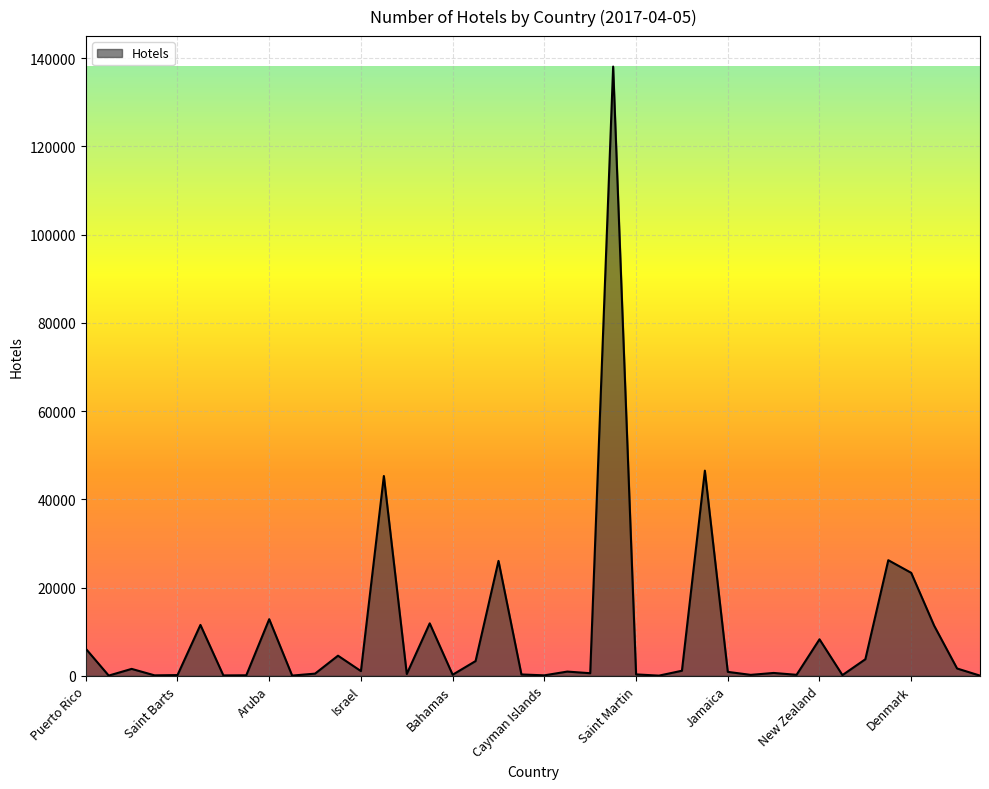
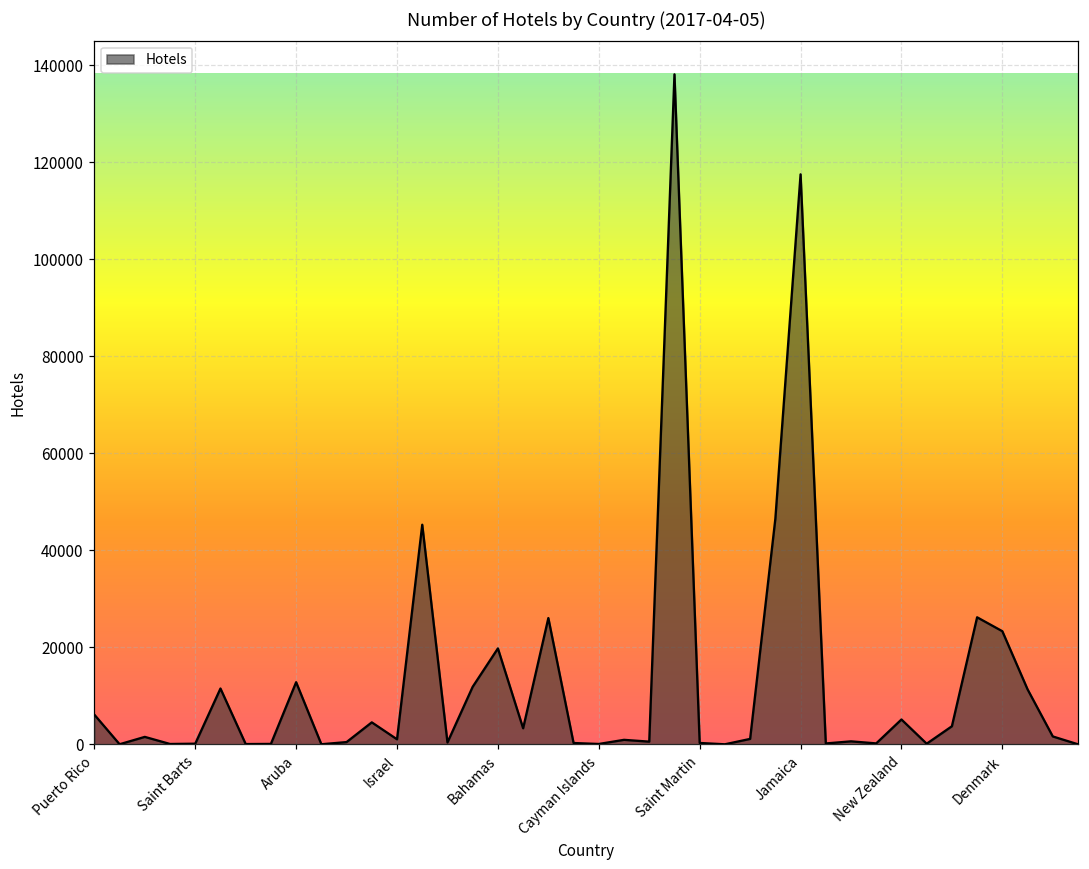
Bahamas: 0 -> 20000
Jamaica: 1000 -> 118000
New Zealand: 8000 -> 5000
